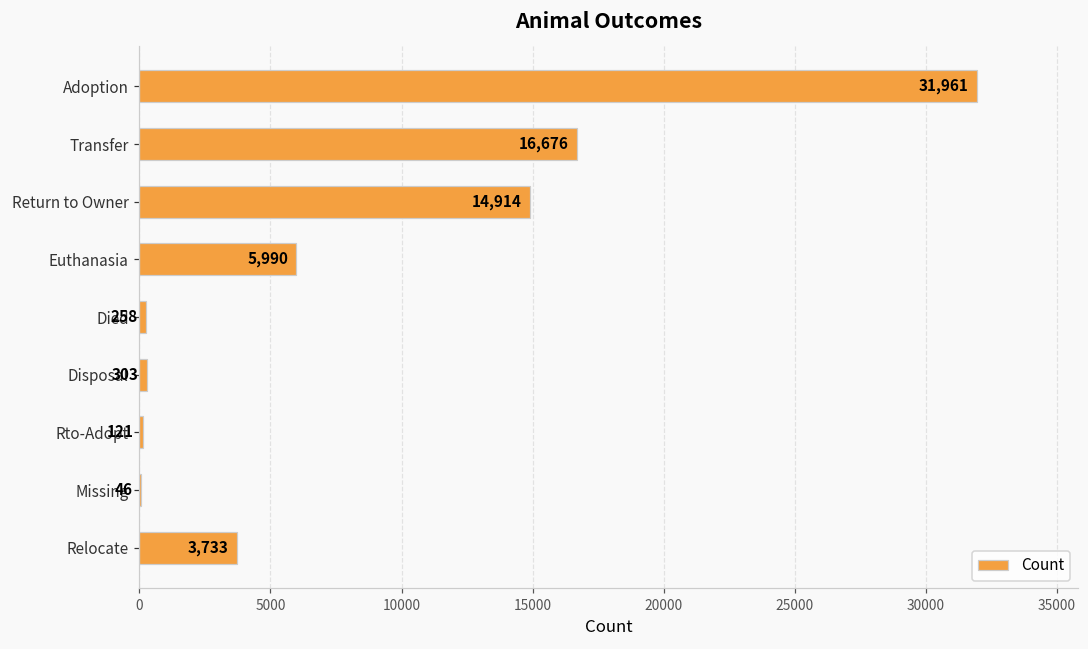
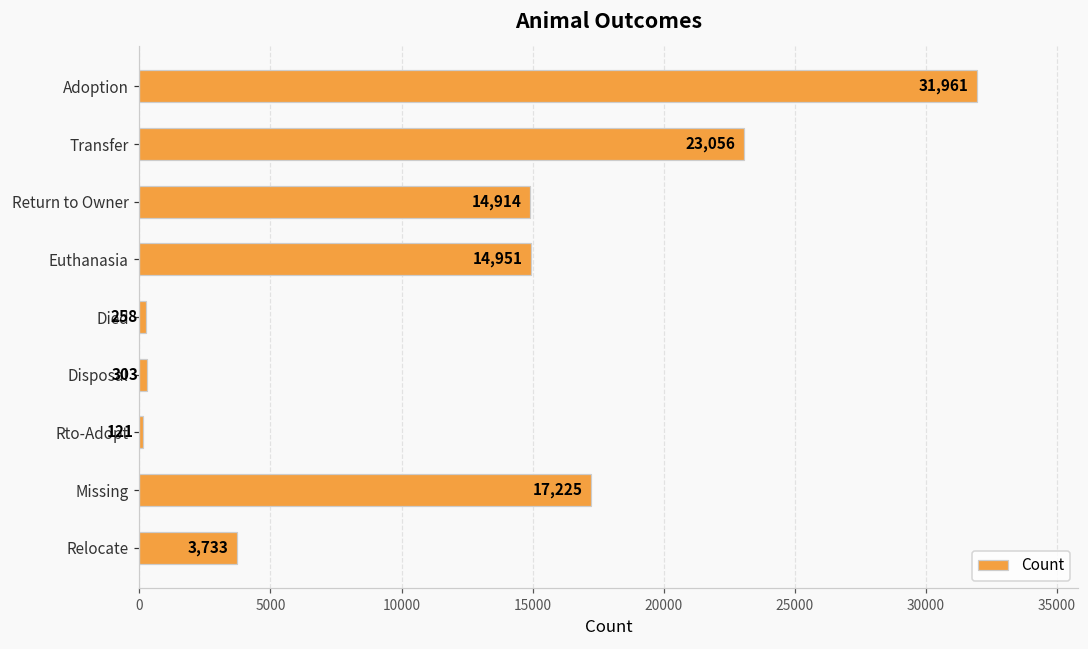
Transfer: 16,676 -> 23,056
Euthanasia: 5,990 -> 14,951
Missing: 46 -> 17,225
